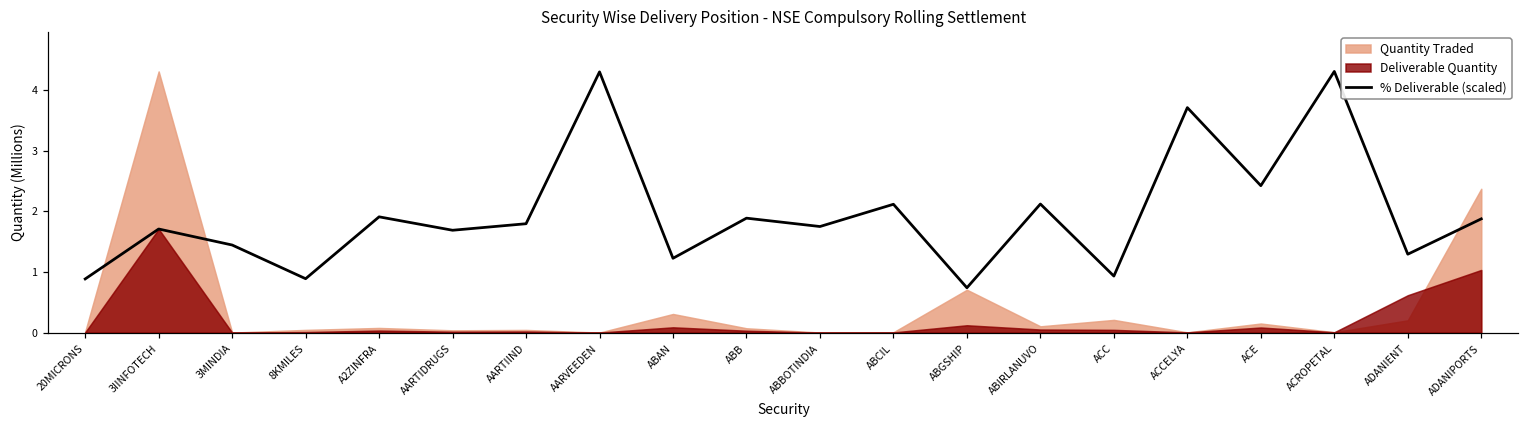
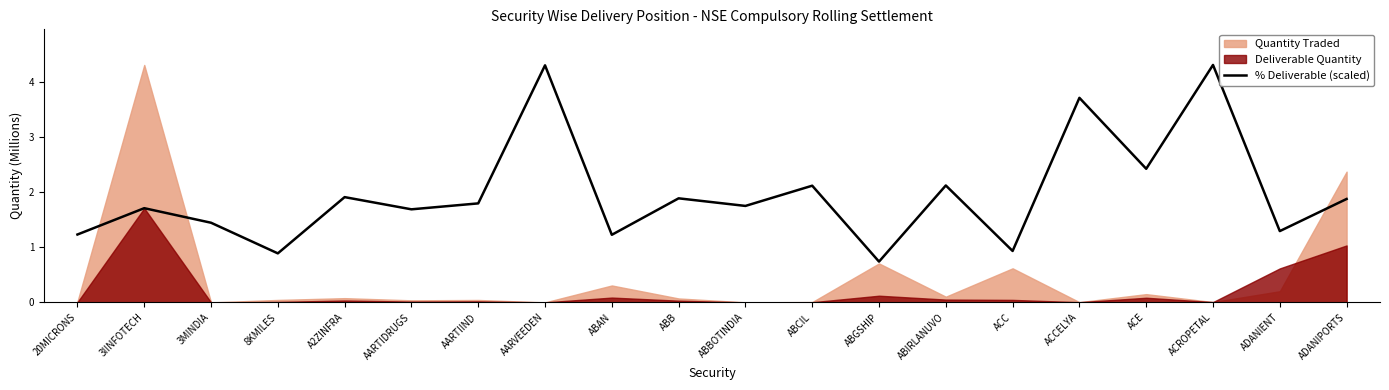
% Deliverable (scaled), 20MICRONS: 0.9 -> 1.2
Quantity Traded, ACC: 0.2 -> 0.6
